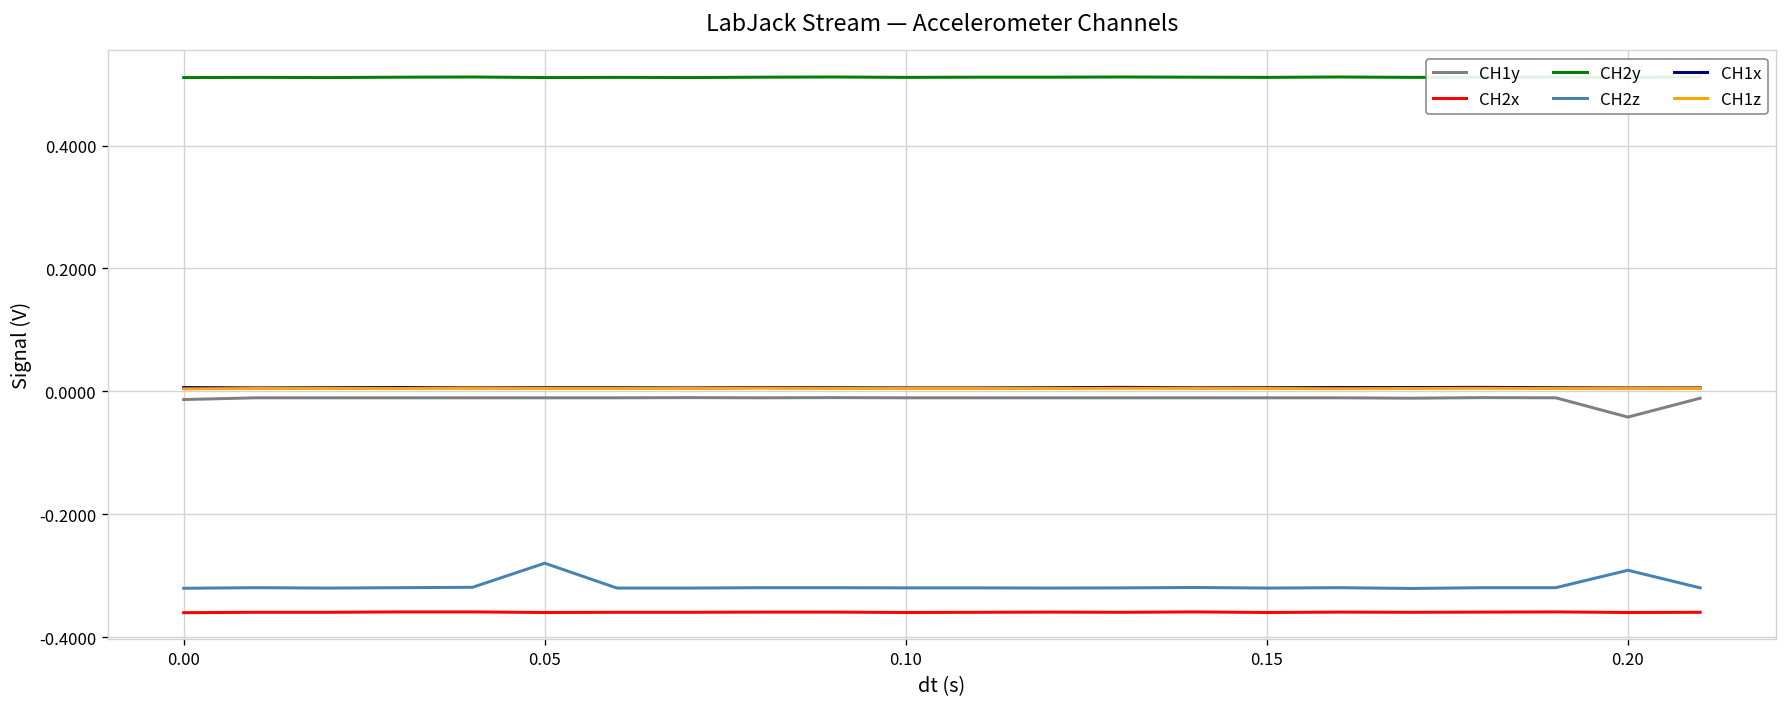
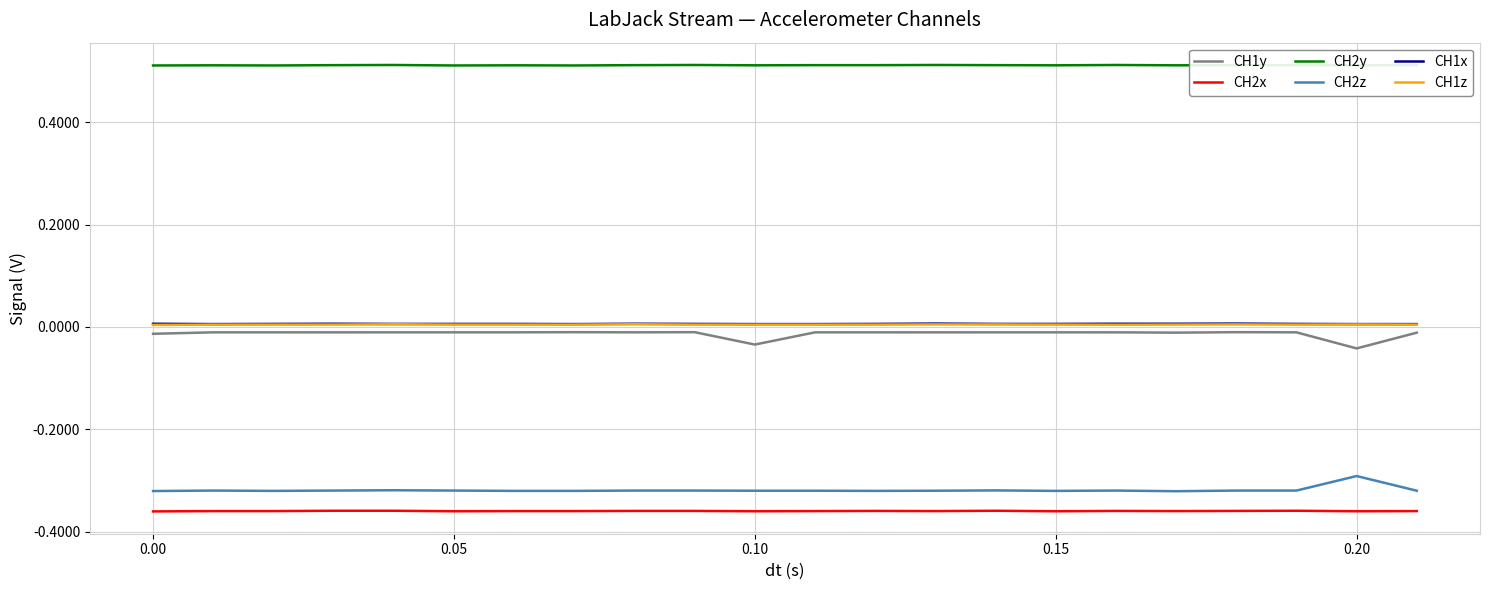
CH2z, 0.05: -0.28 -> -0.32
CH1y, 0.10: -0.01 -> -0.03
